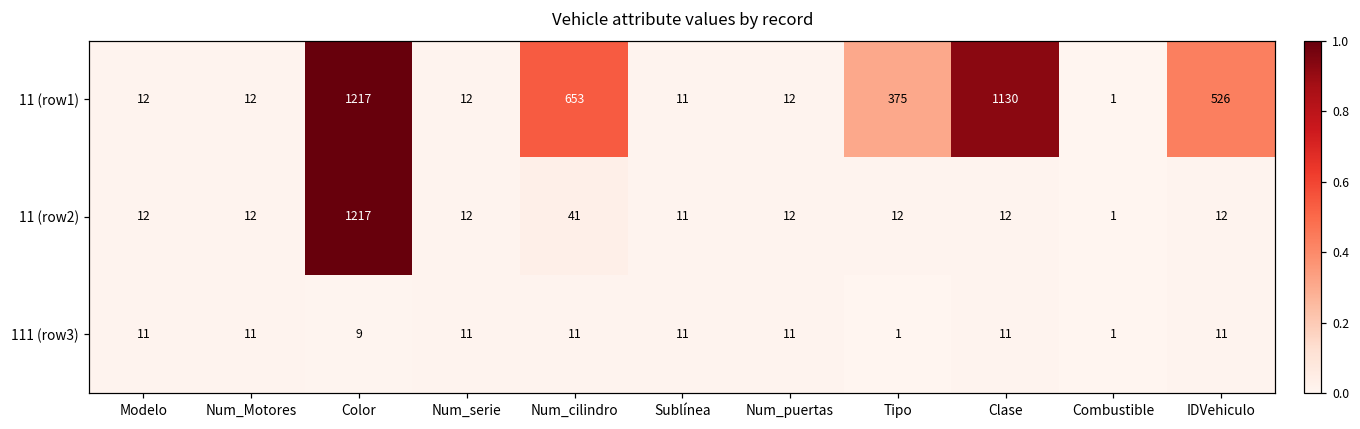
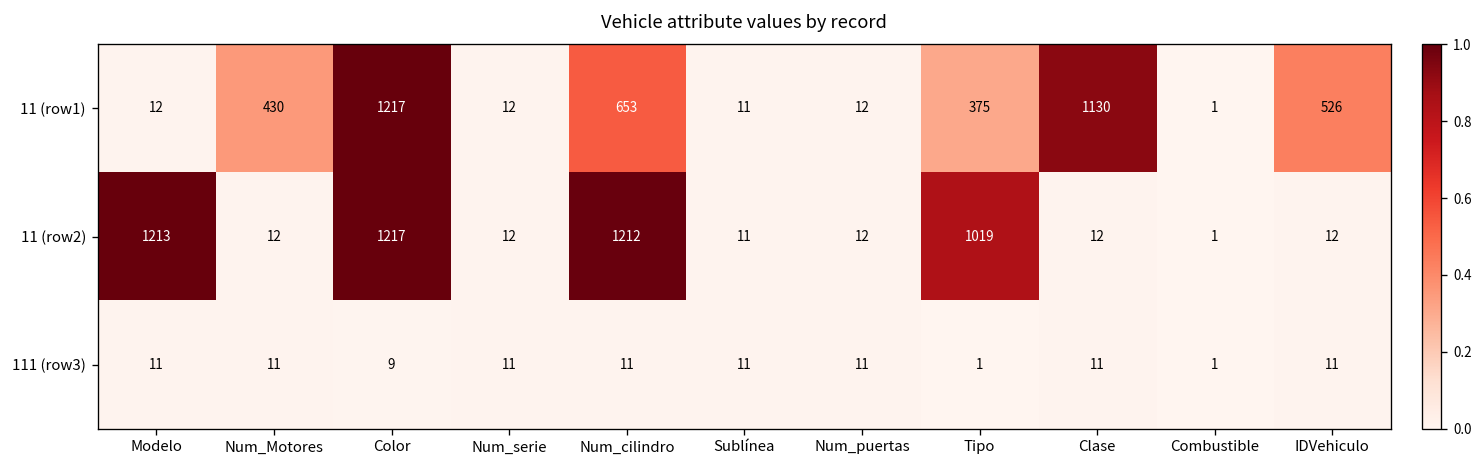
11 (row1), Num_Motores: 12 -> 430
11 (row2), Modelo: 12 -> 1213
11 (row2), Num_cilindro: 41 -> 1212
11 (row2), Tipo: 12 -> 1019
